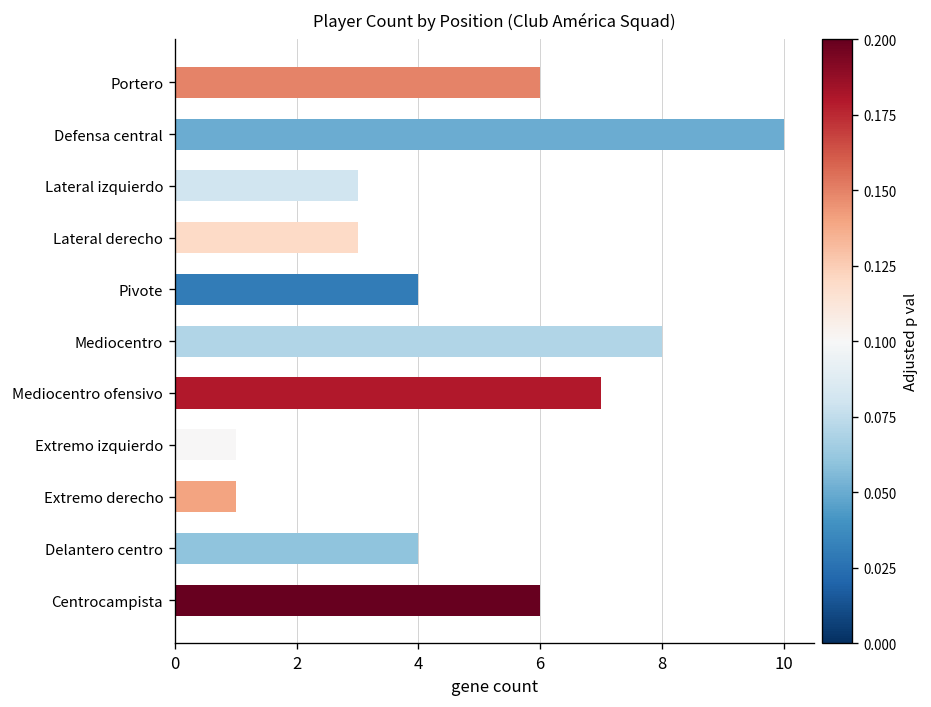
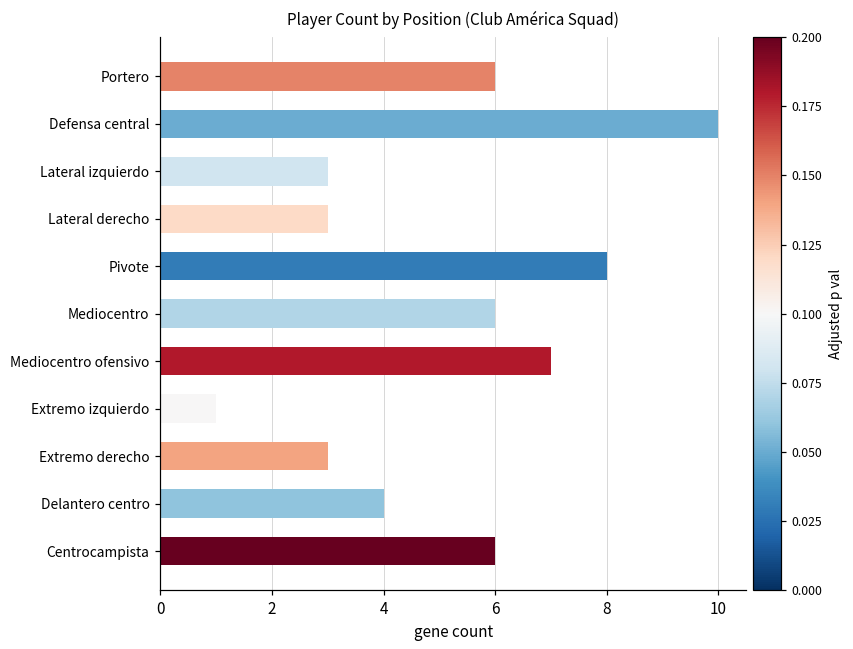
Pivote: 4 -> 8
Mediocentro: 8 -> 6
Extremo derecho: 1 -> 3
